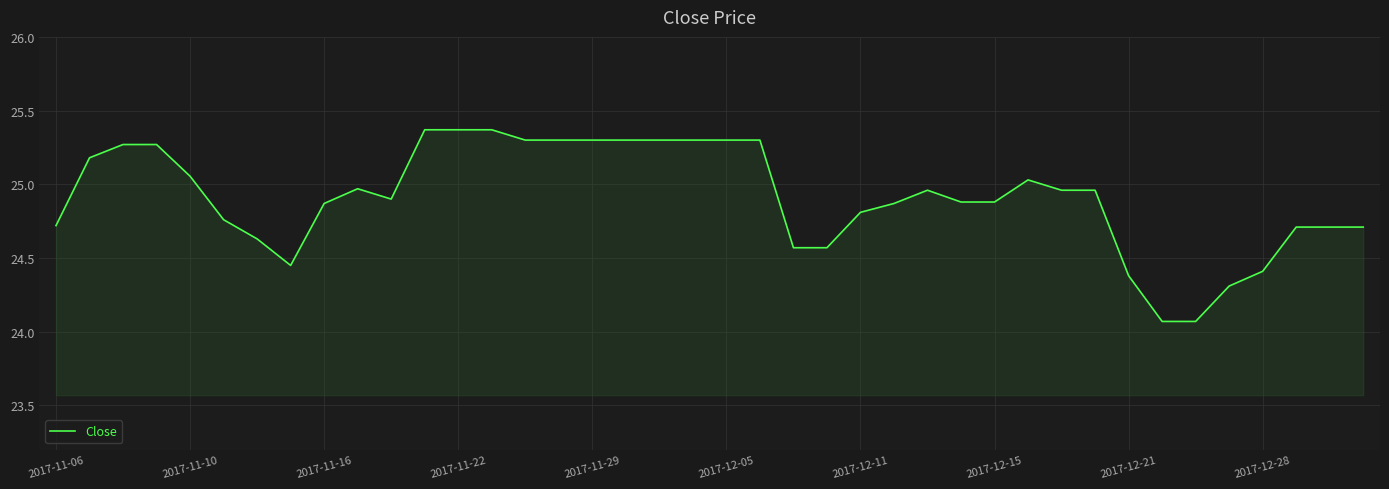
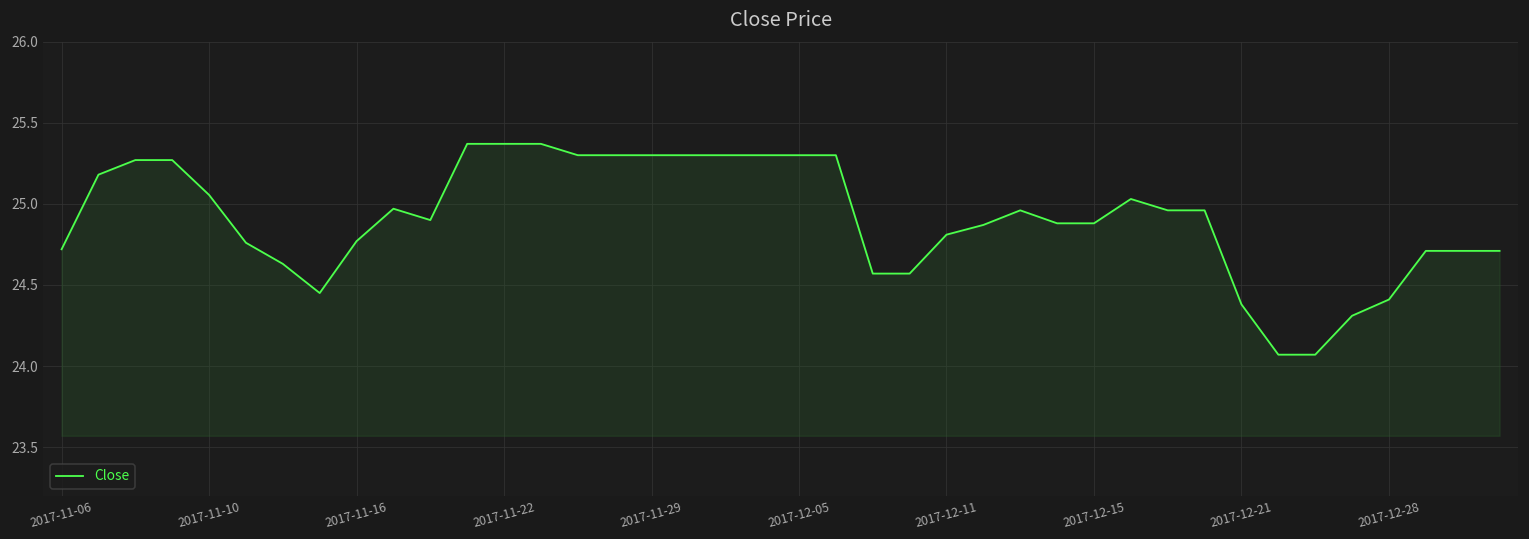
2017-11-16: 24.87 -> 24.77
